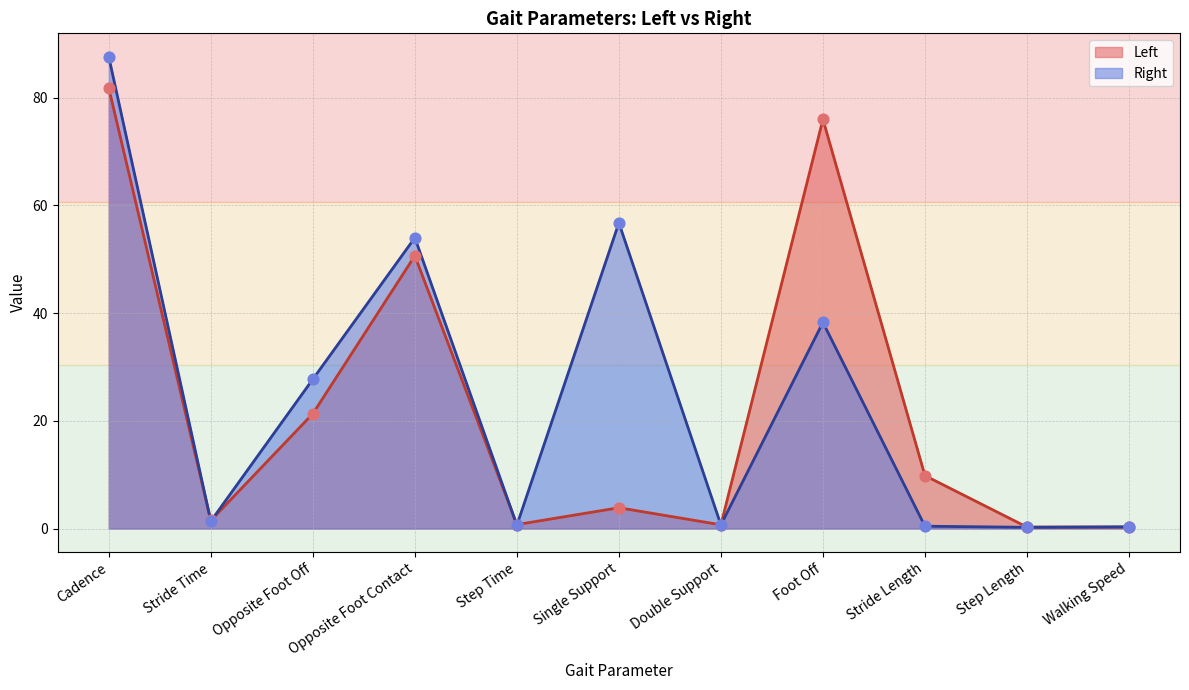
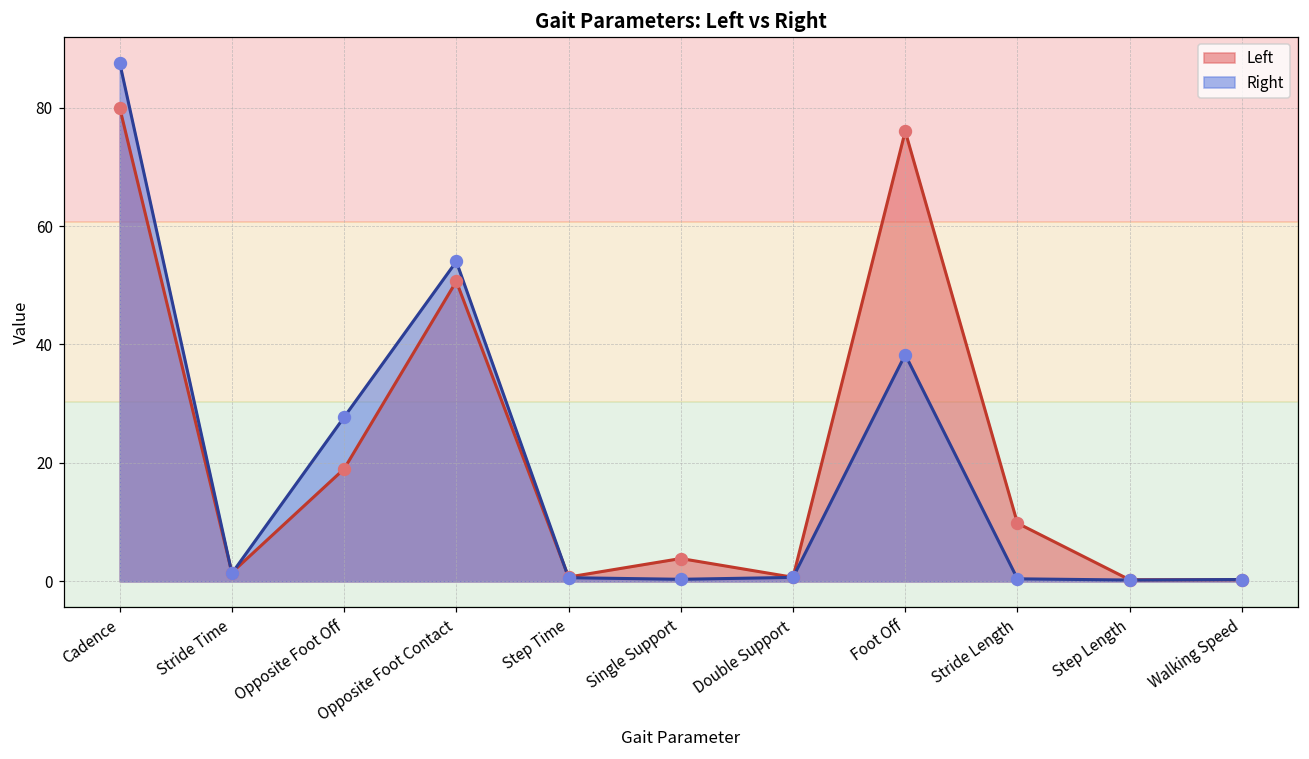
Left, Cadence: 82 -> 80
Left, Opposite Foot Off: 21 -> 19
Right, Single Support: 57 -> 0
